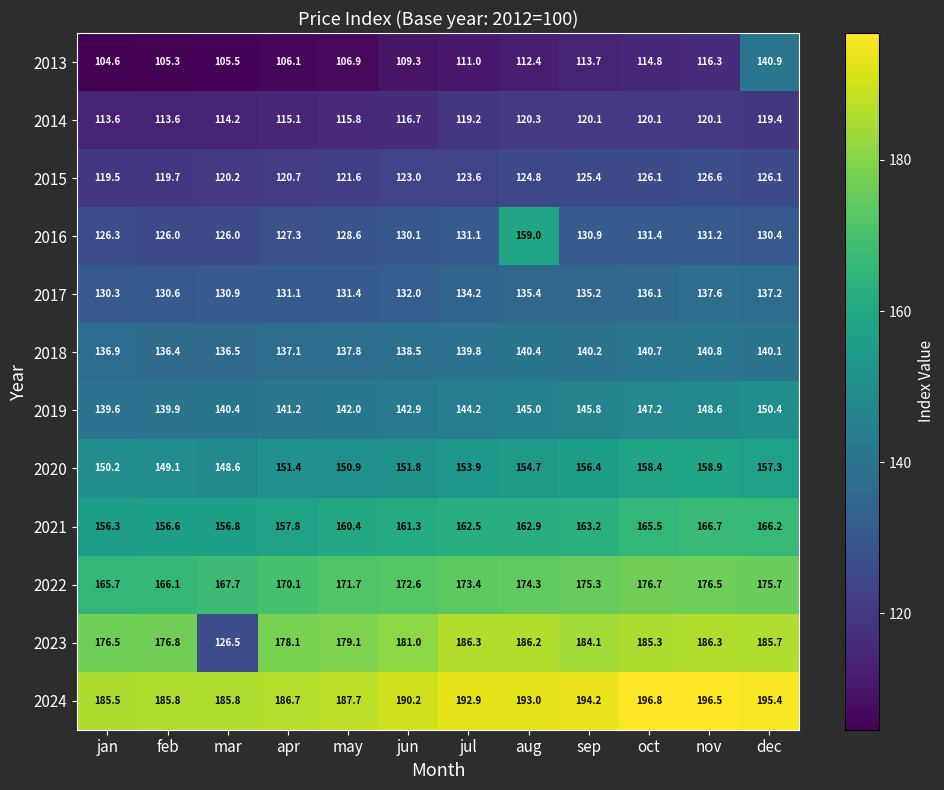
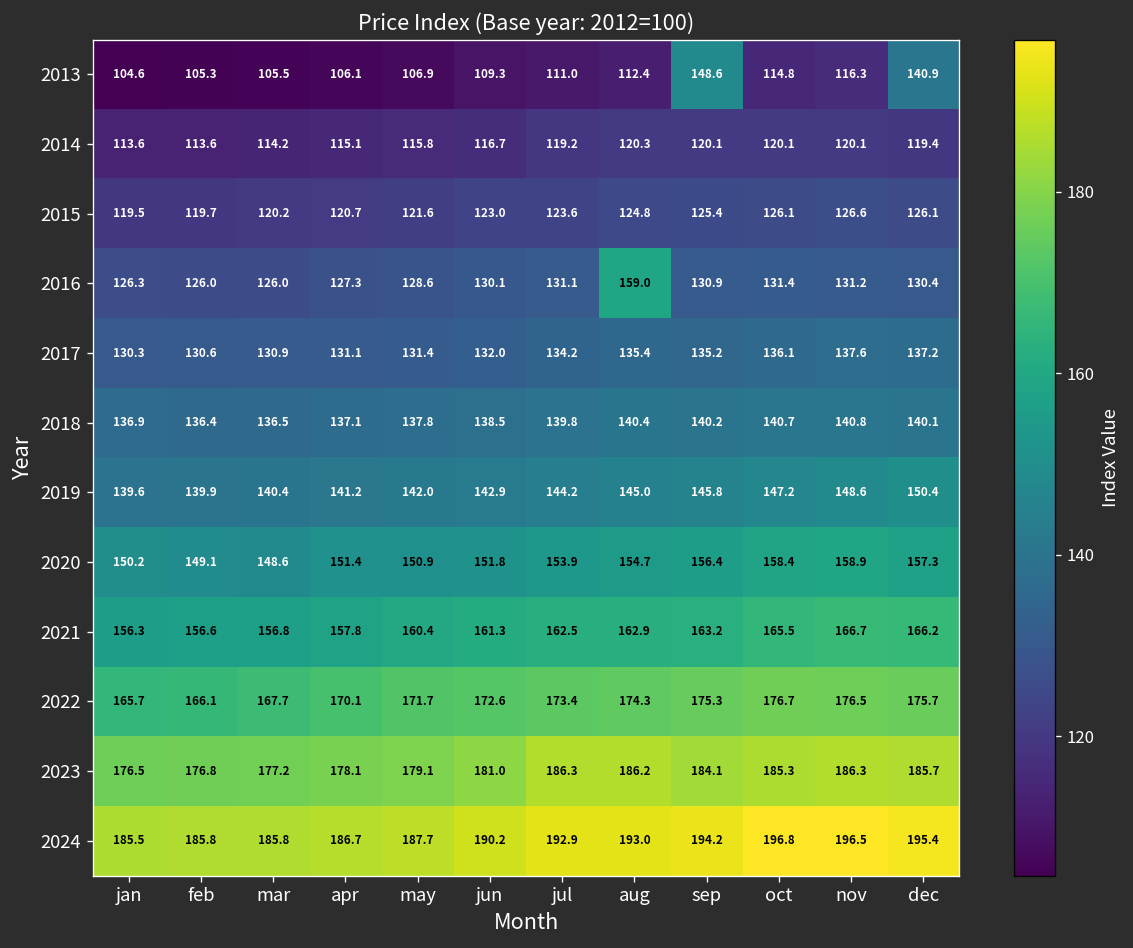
2013, sep: 113.7 -> 148.6
2023, mar: 126.5 -> 177.2
